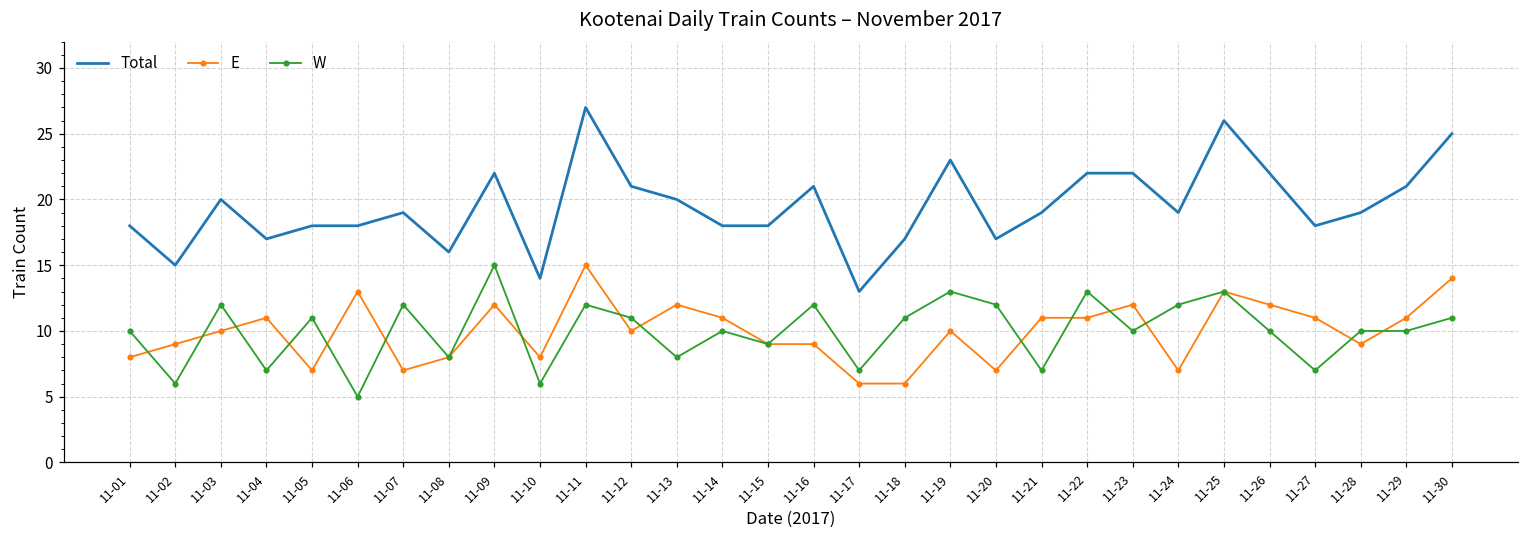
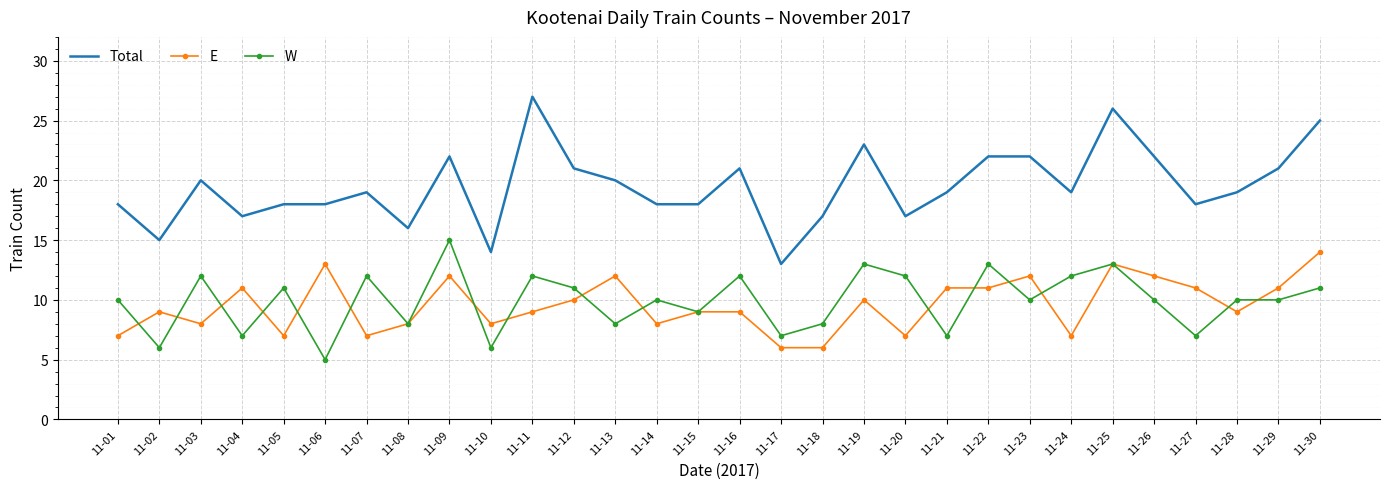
E, 11-01: 8 -> 7
E, 11-03: 10 -> 8
E, 11-11: 15 -> 9
E, 11-14: 11 -> 8
W, 11-18: 11 -> 8
